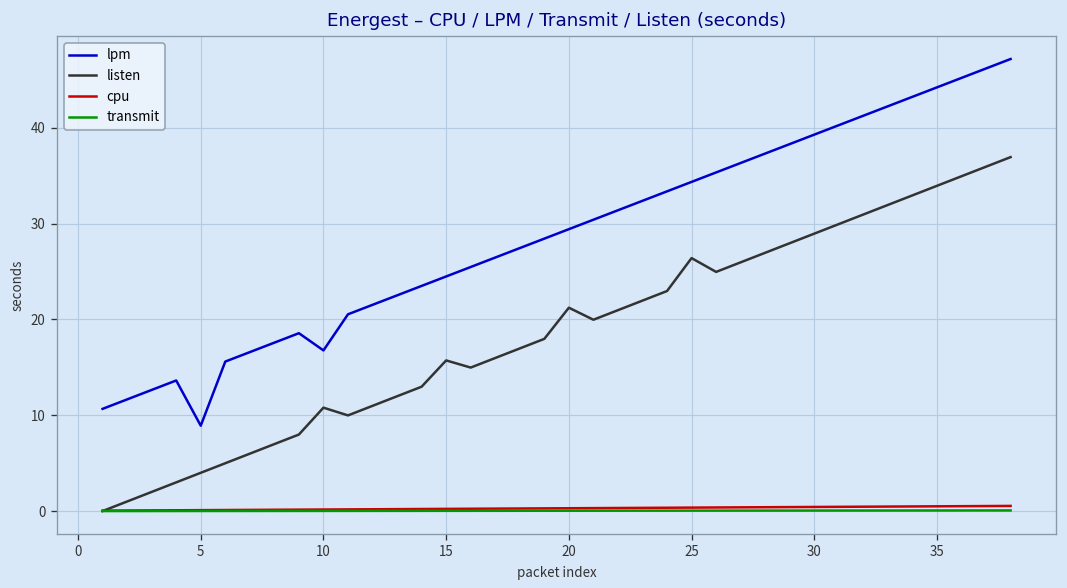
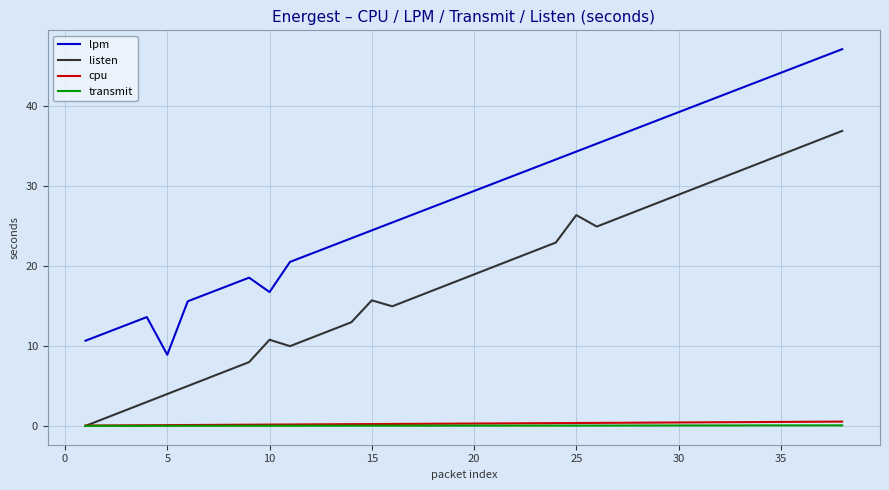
listen, 20: 21 -> 19
